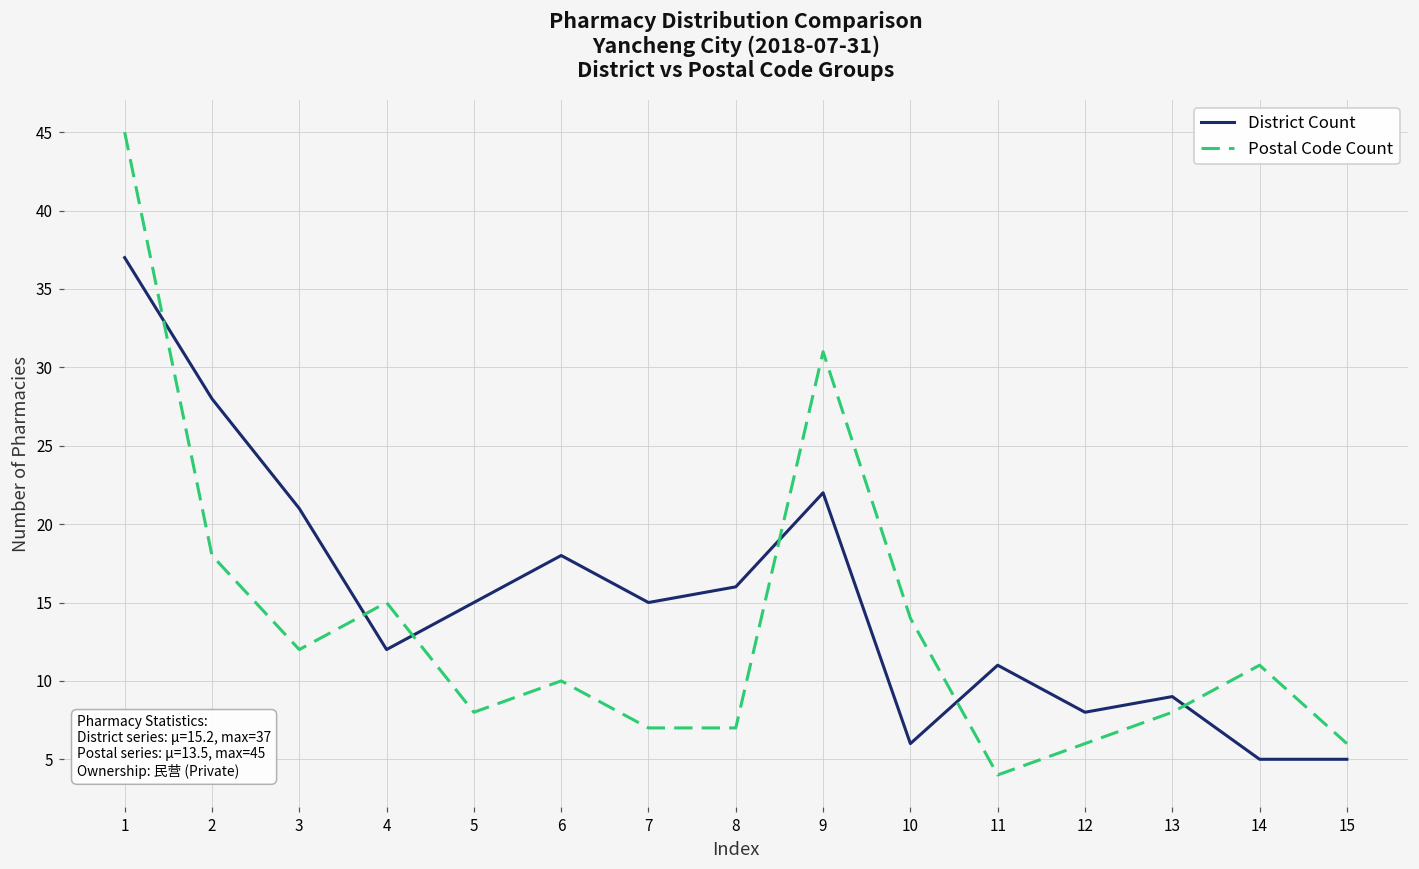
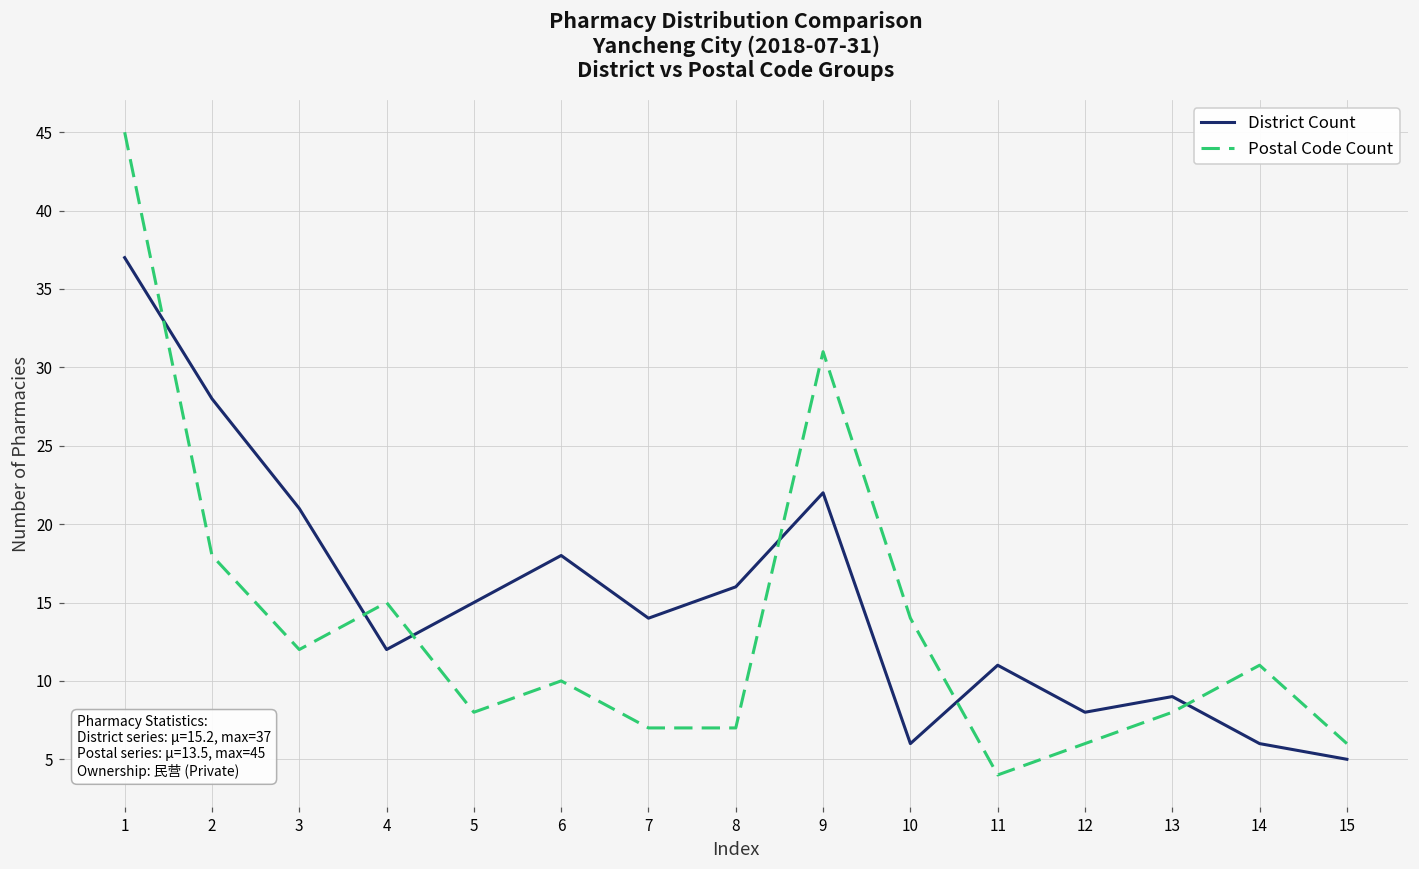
District Count, 7: 15 -> 14
District Count, 14: 5 -> 6
